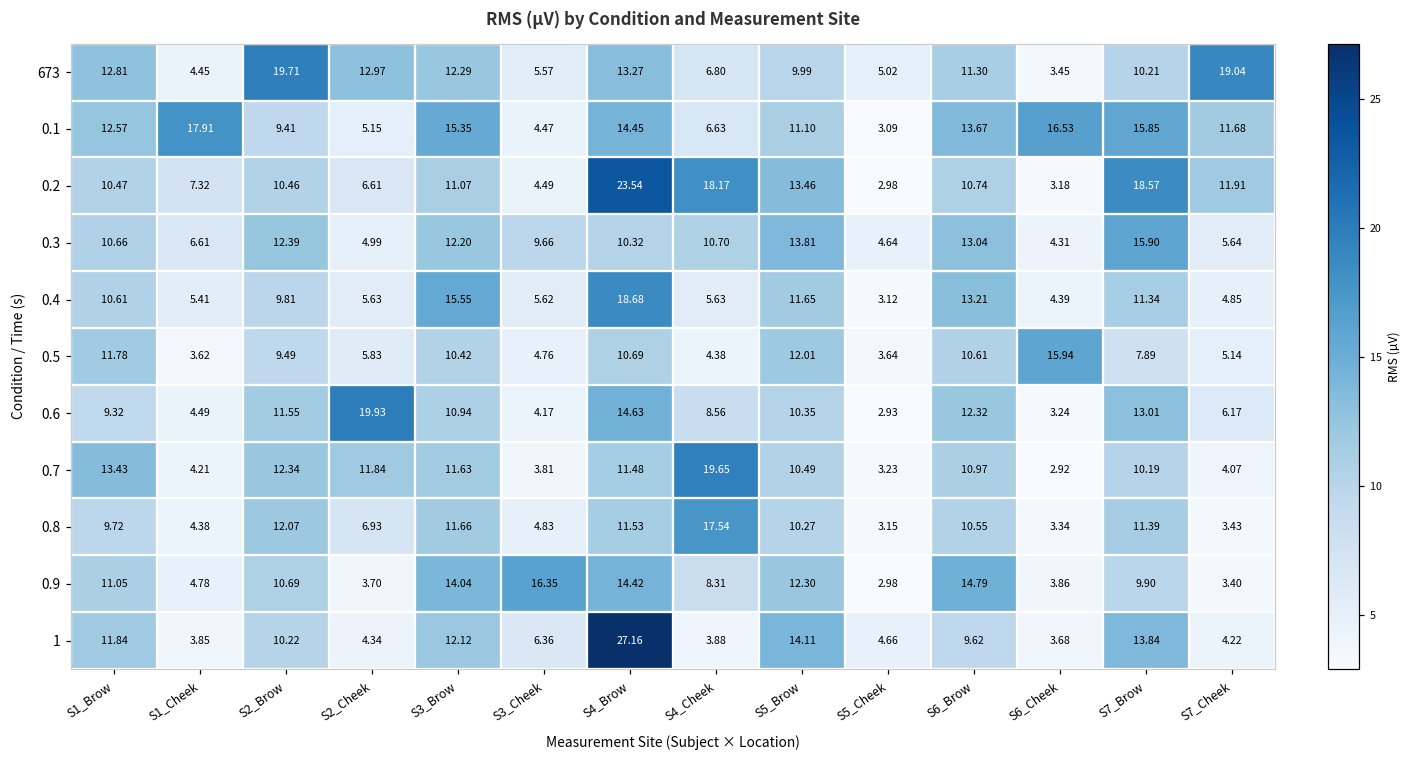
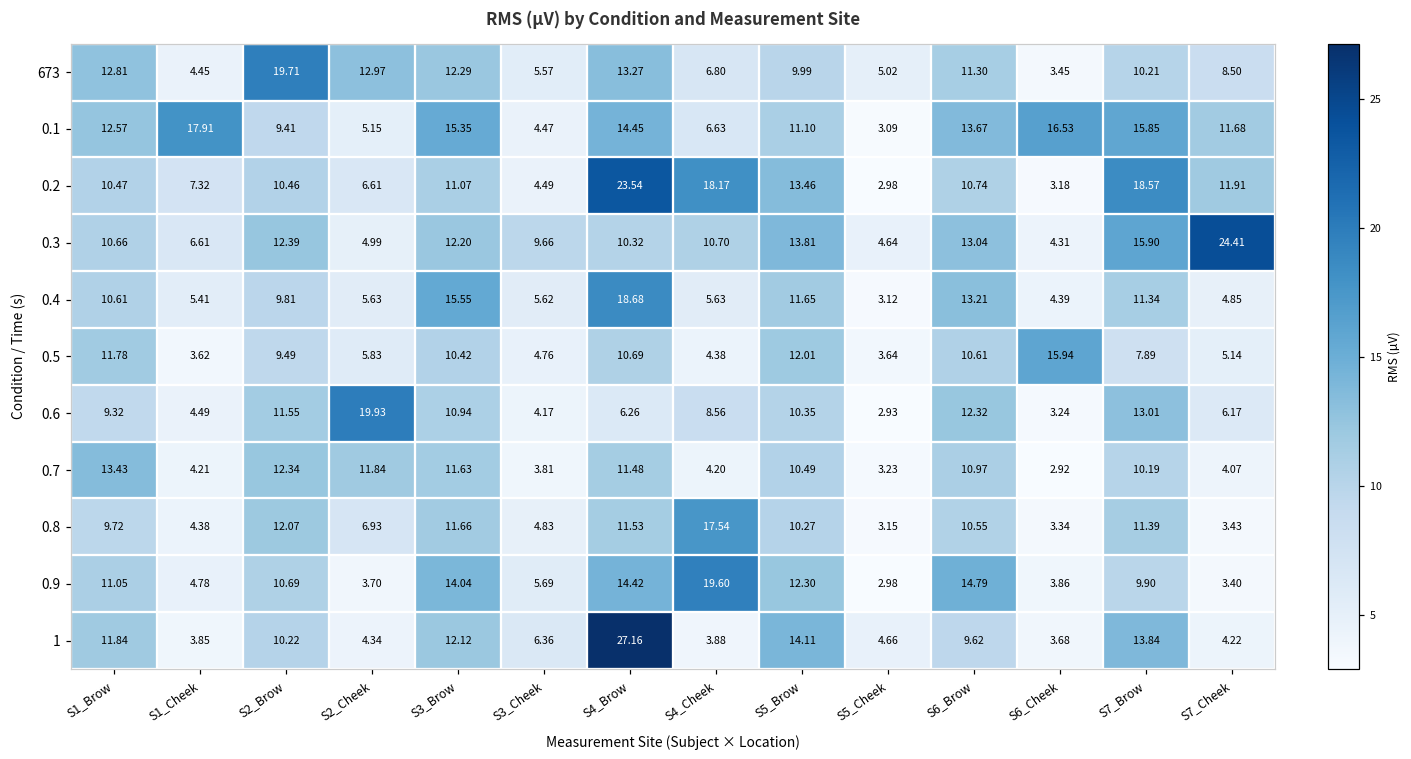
673, S7_Cheek: 19.04 -> 8.50
0.3, S7_Cheek: 5.64 -> 24.41
0.6, S4_Brow: 14.63 -> 6.26
0.7, S4_Cheek: 19.65 -> 4.20
0.9, S3_Cheek: 16.35 -> 5.69
0.9, S4_Cheek: 8.31 -> 19.60
